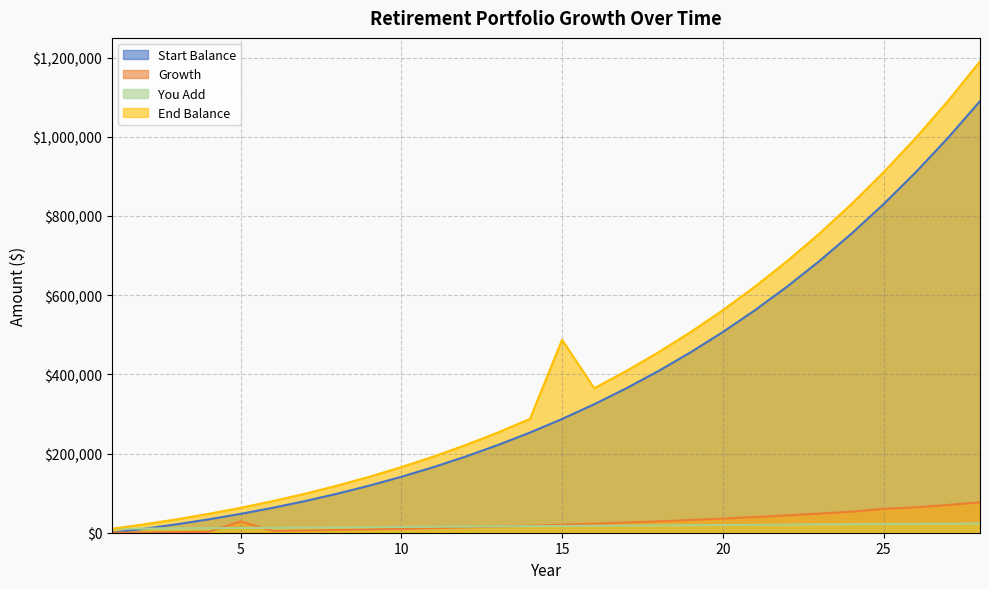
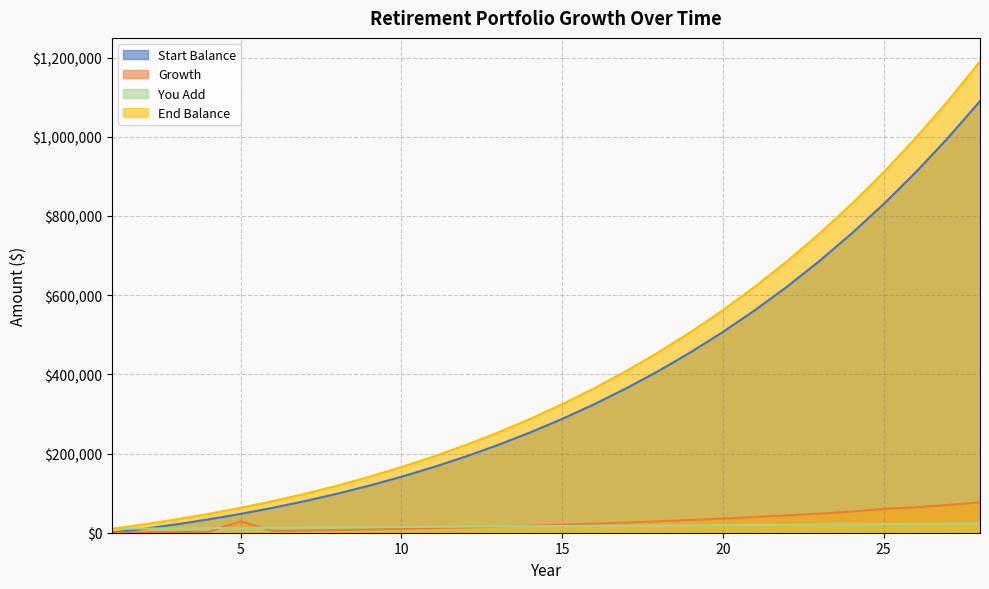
End Balance, 15: $490,000 -> $320,000
